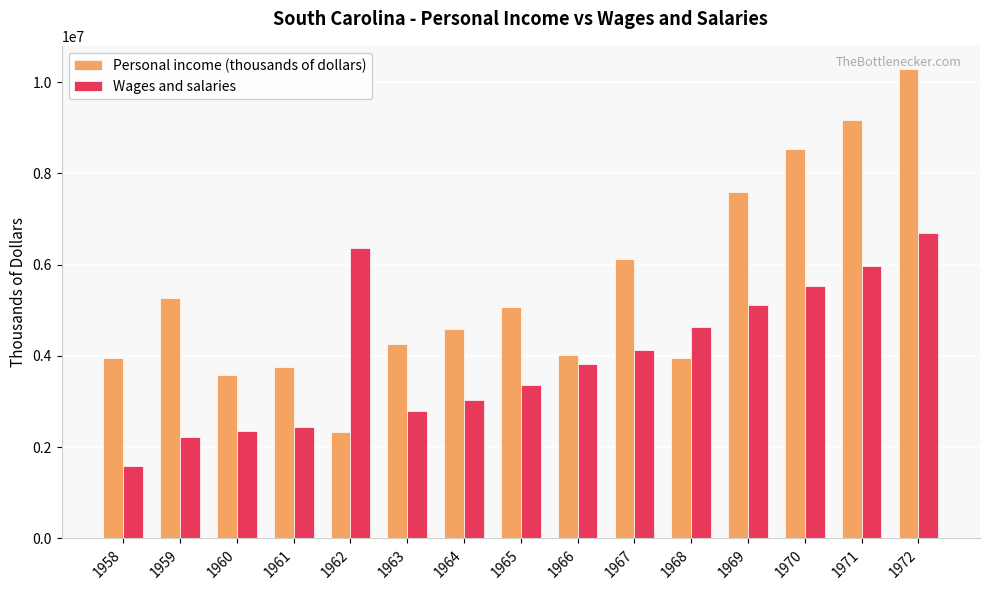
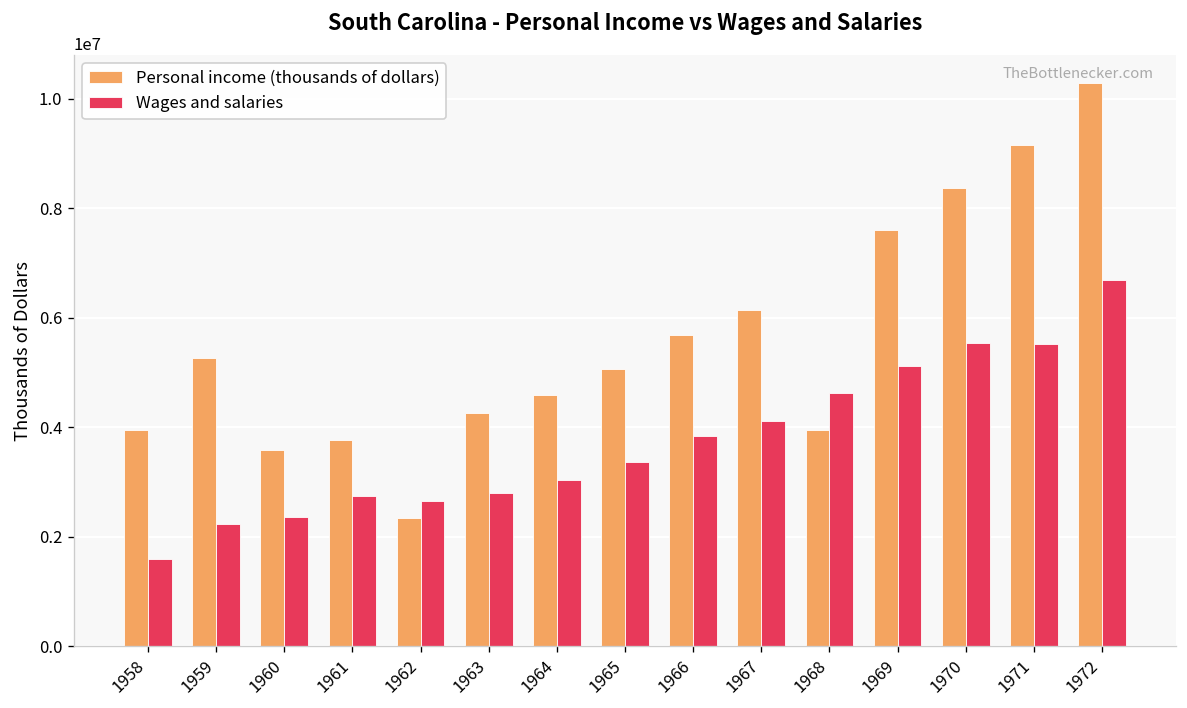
Wages and salaries, 1961: 2400000 -> 2700000
Wages and salaries, 1962: 6400000 -> 2600000
Personal income (thousands of dollars), 1966: 4000000 -> 5700000
Personal income (thousands of dollars), 1970: 8500000 -> 8400000
Wages and salaries, 1971: 6000000 -> 5500000
